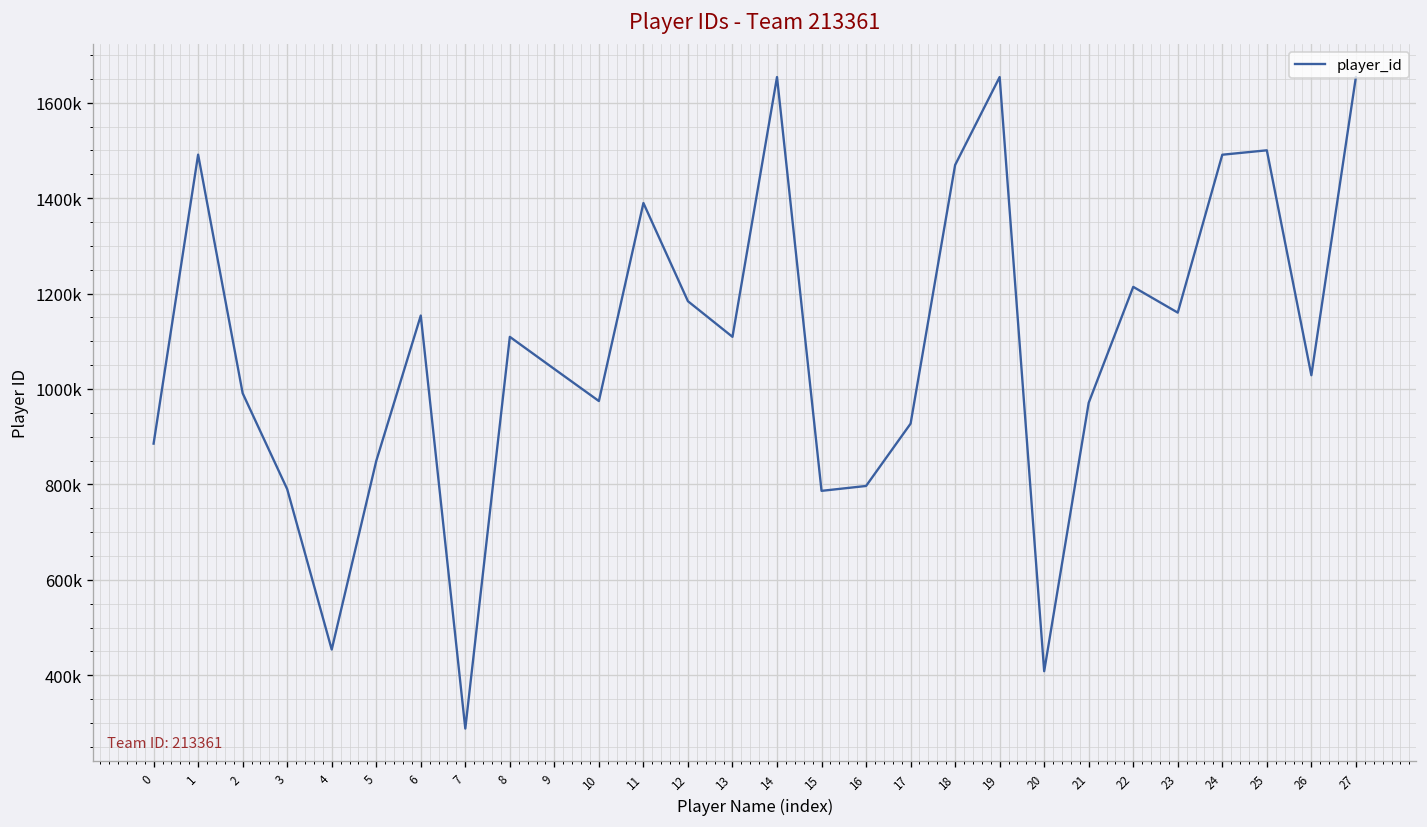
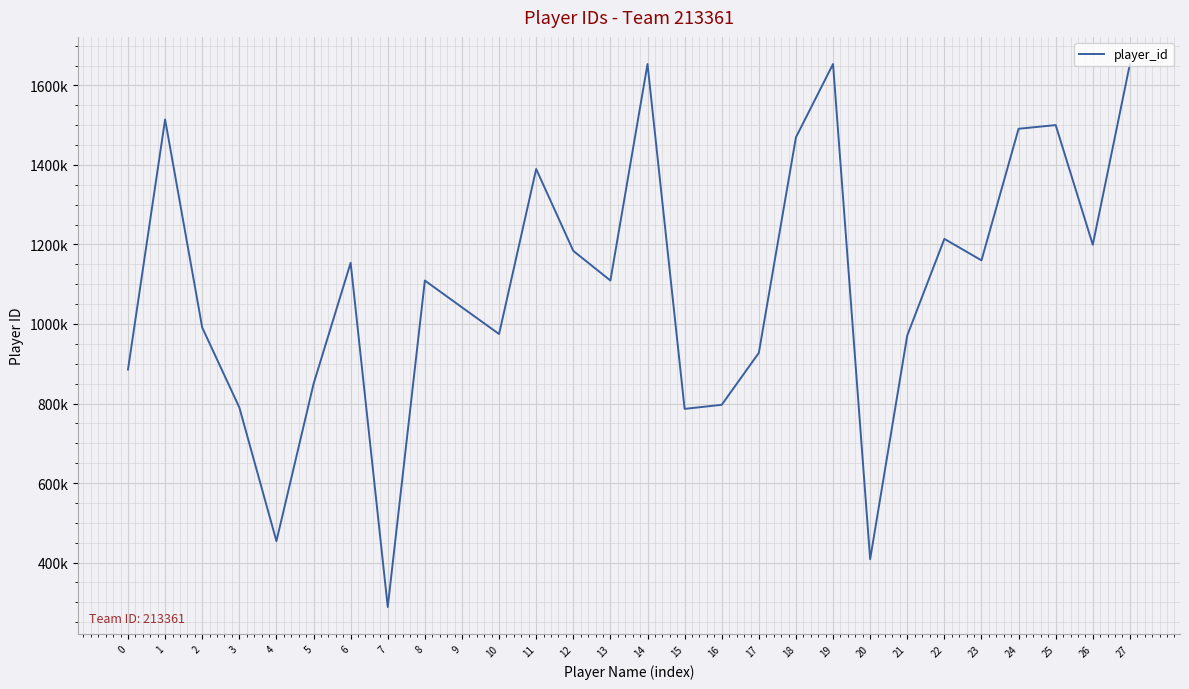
1: 1490000 -> 1510000
26: 1030000 -> 1200000
